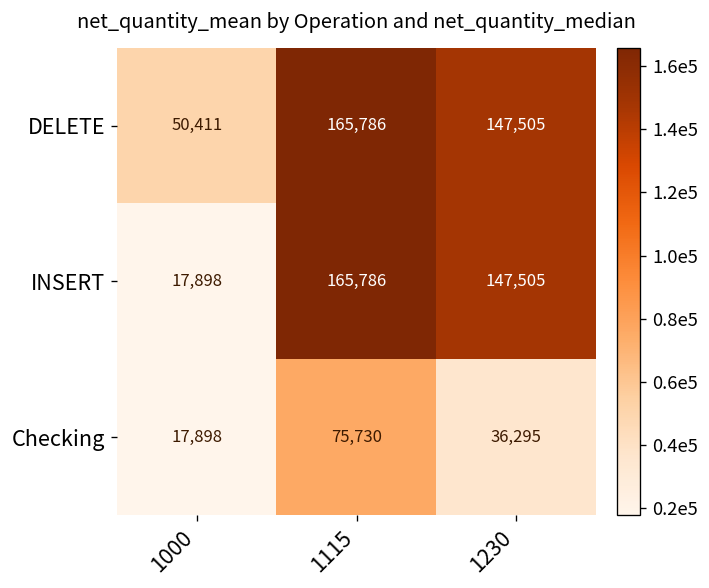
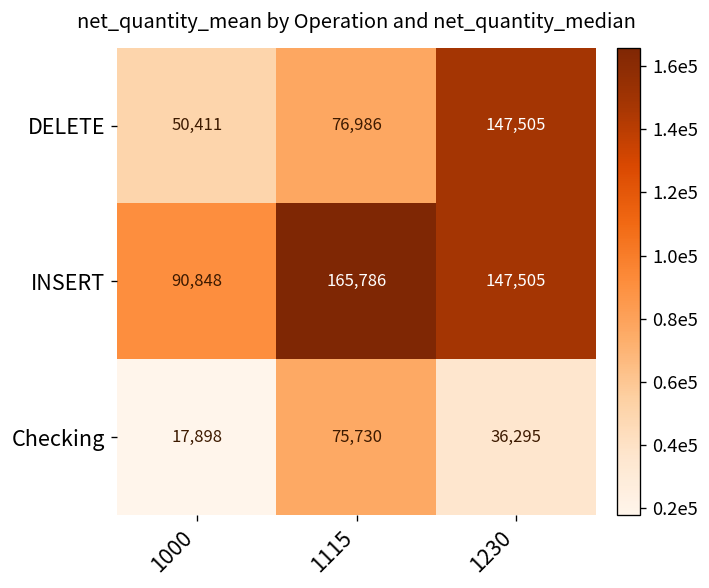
DELETE, 1115: 165,786 -> 76,986
INSERT, 1000: 17,898 -> 90,848
